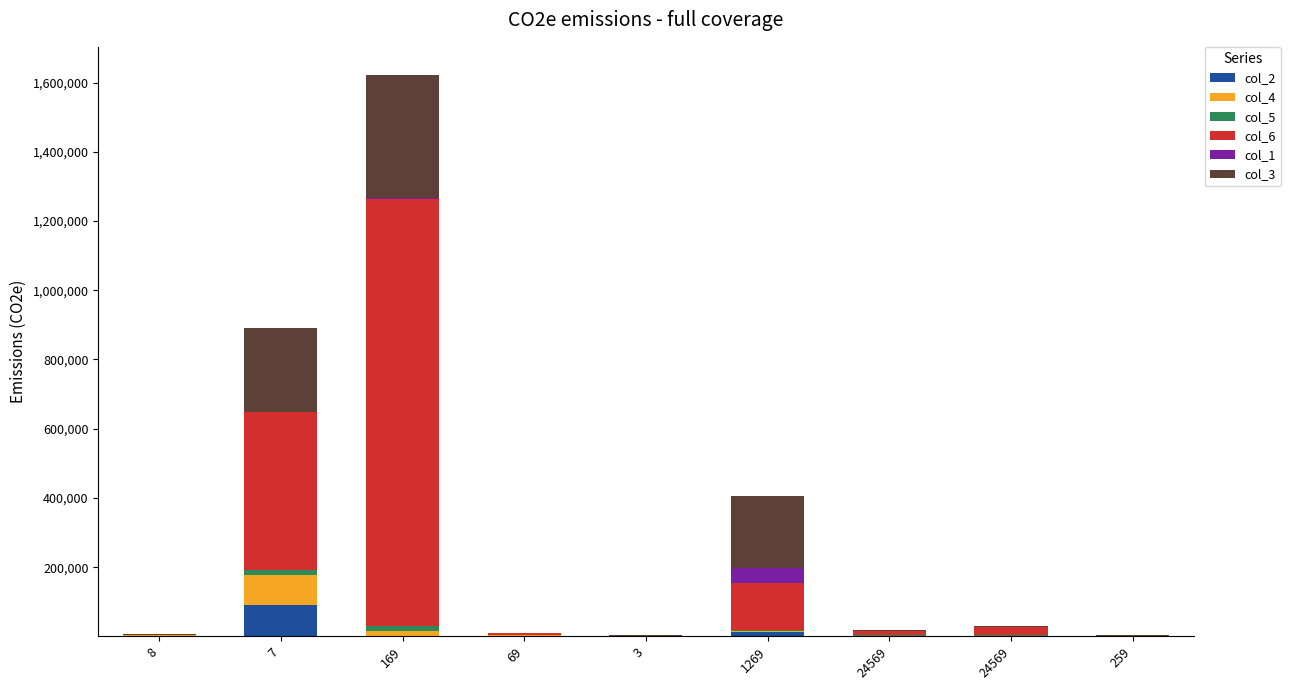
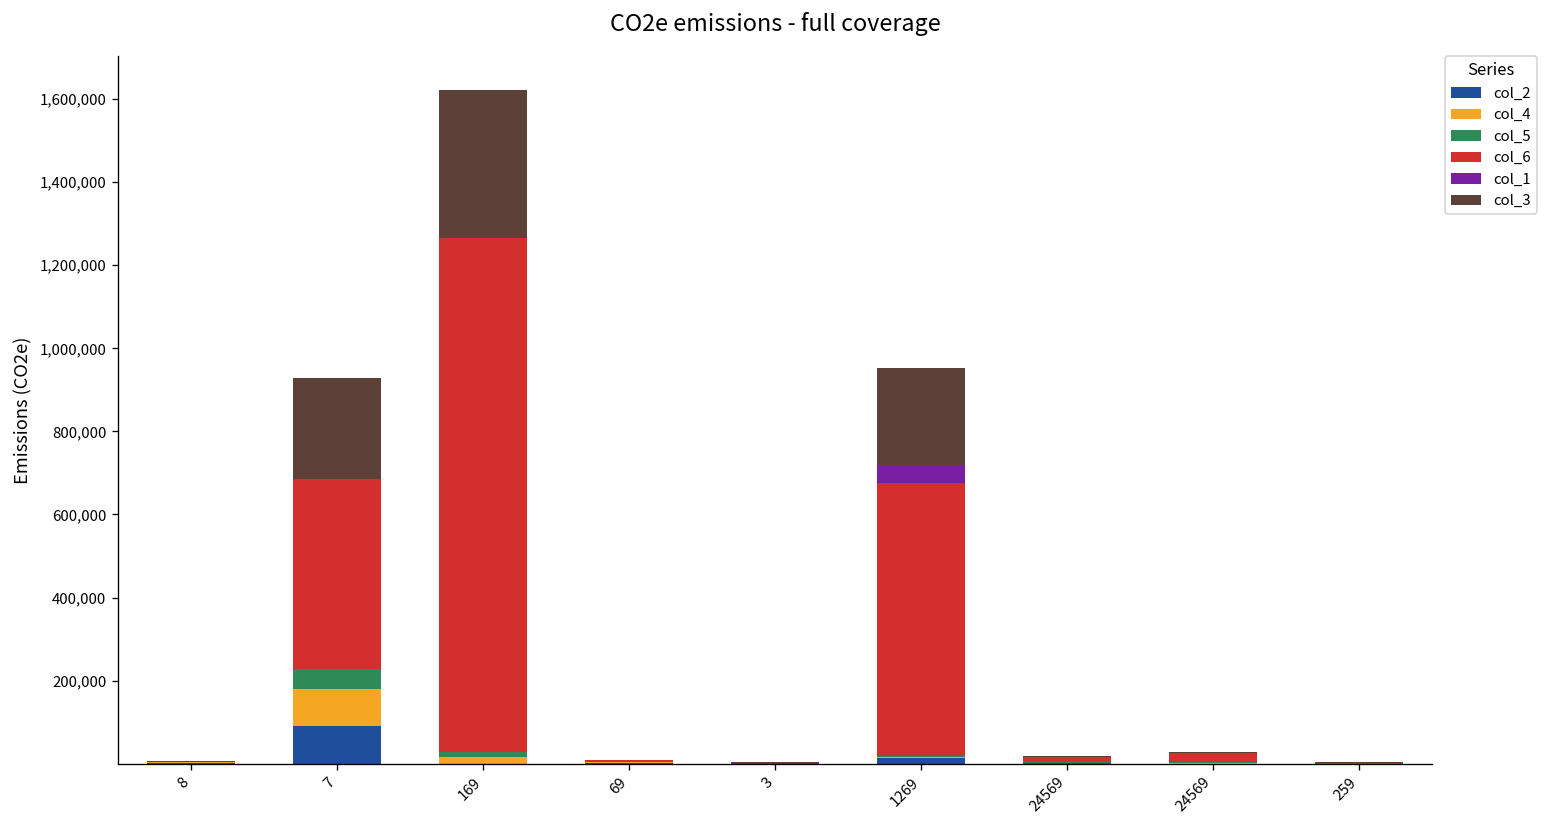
col_5, 7: 10,000 -> 50,000
col_6, 1269: 140,000 -> 660,000
col_3, 1269: 210,000 -> 240,000
